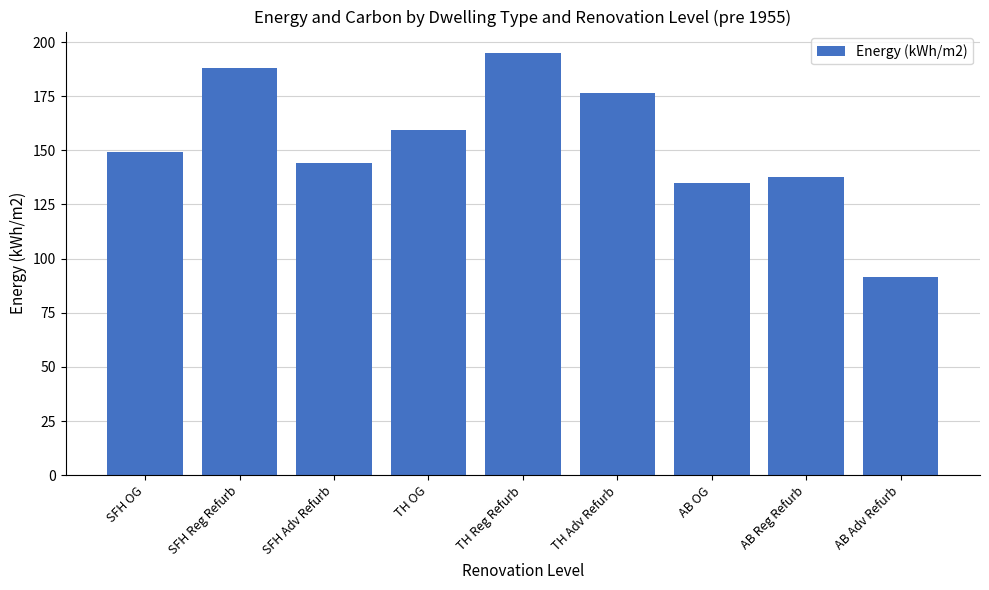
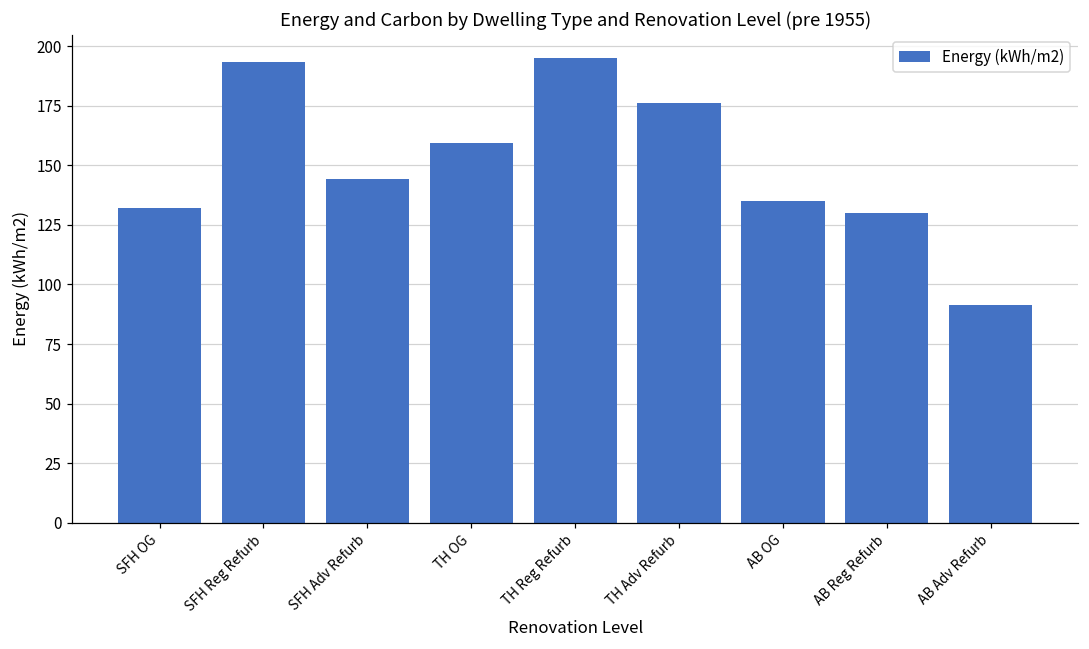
SFH OG: 149 -> 132
SFH Reg Refurb: 188 -> 194
AB Reg Refurb: 138 -> 130
